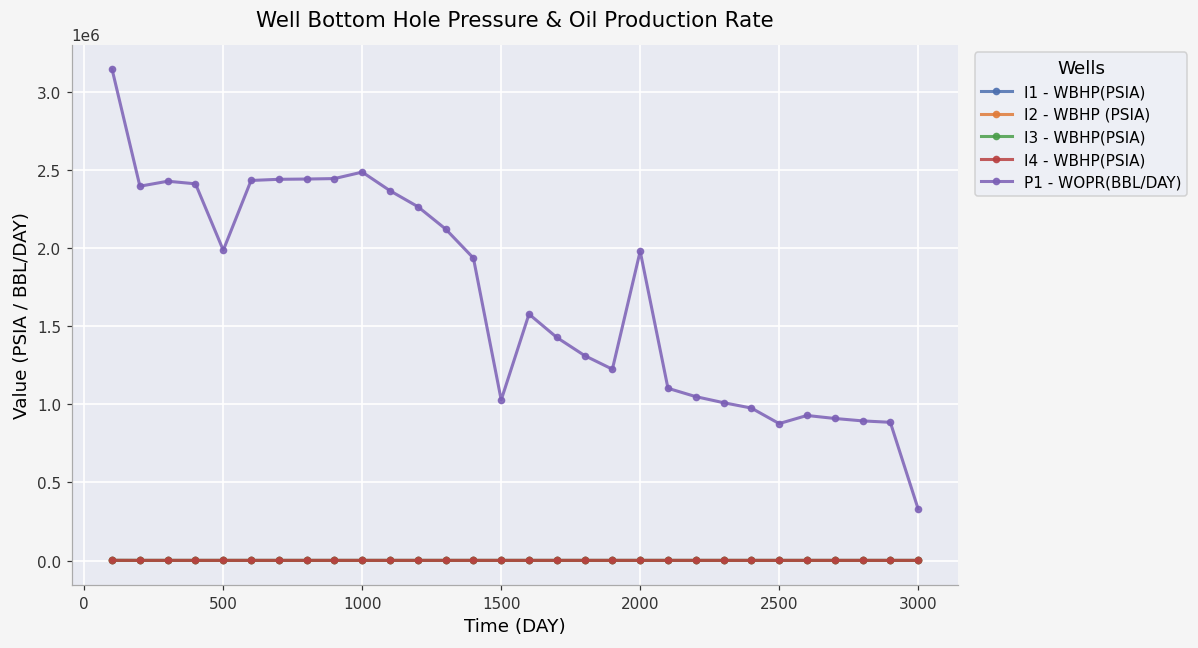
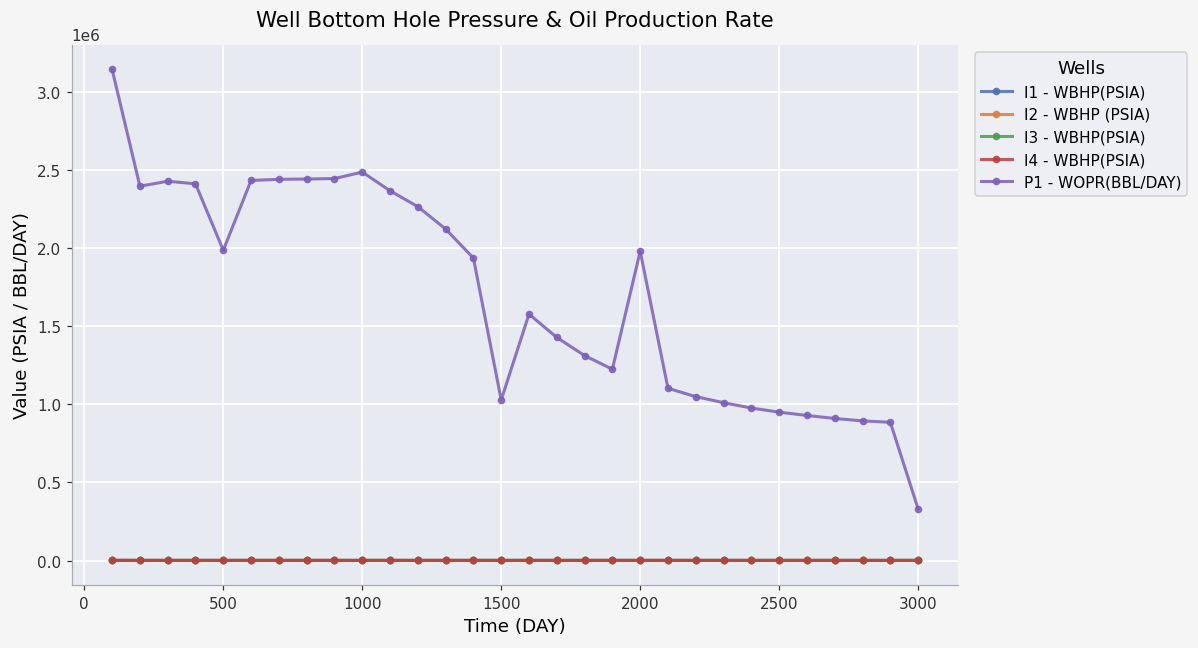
P1 - WOPR(BBL/DAY), 2500: 880000 -> 950000
